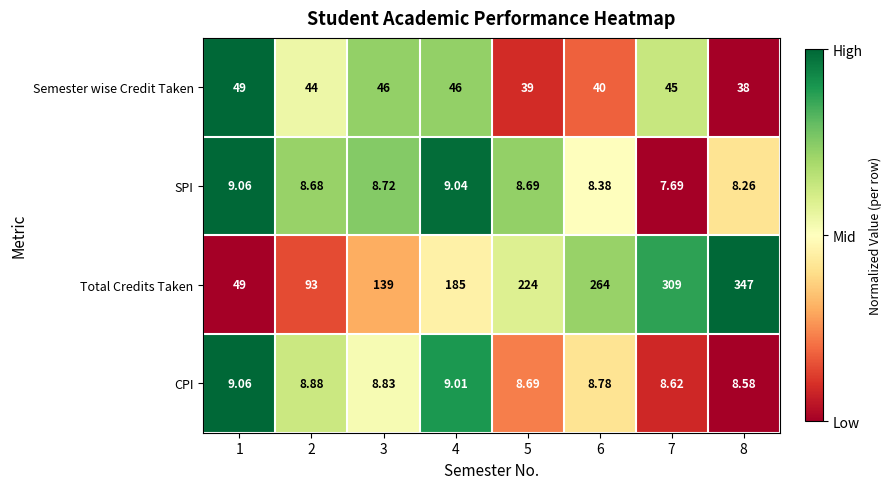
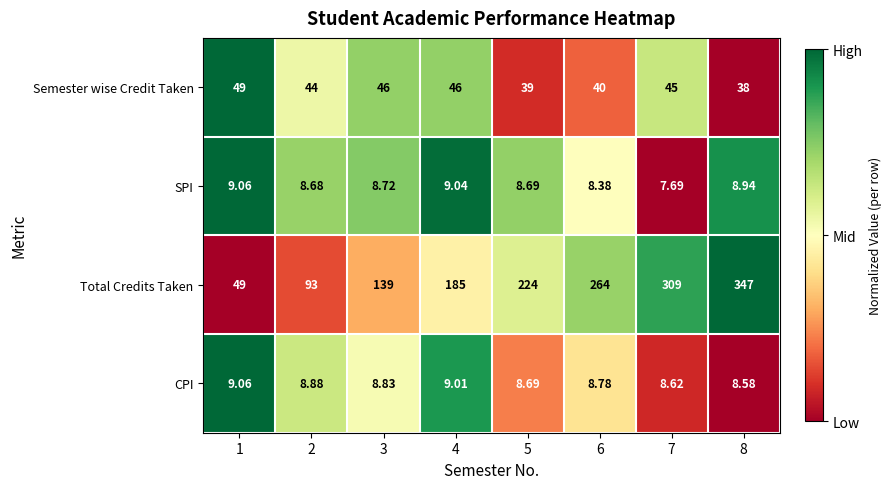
SPI, 8: 8.26 -> 8.94
